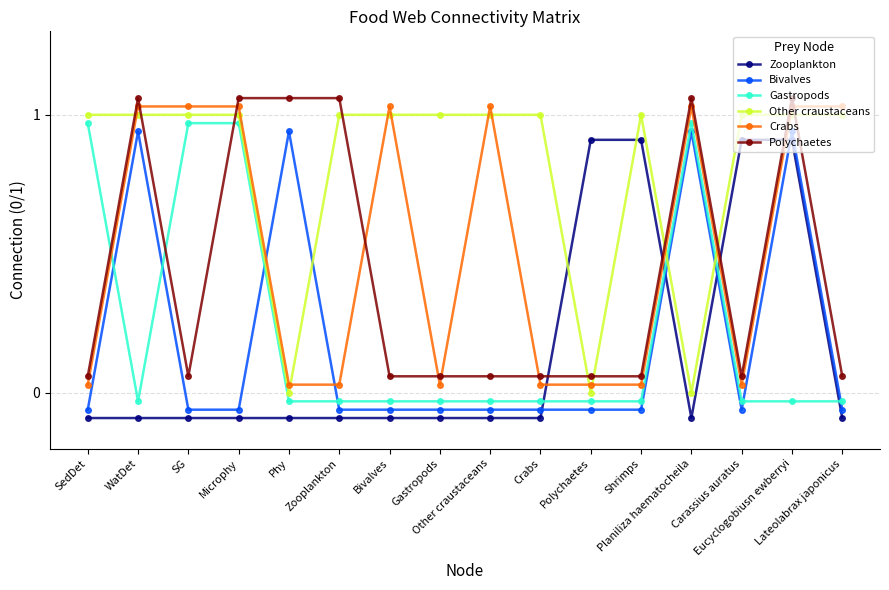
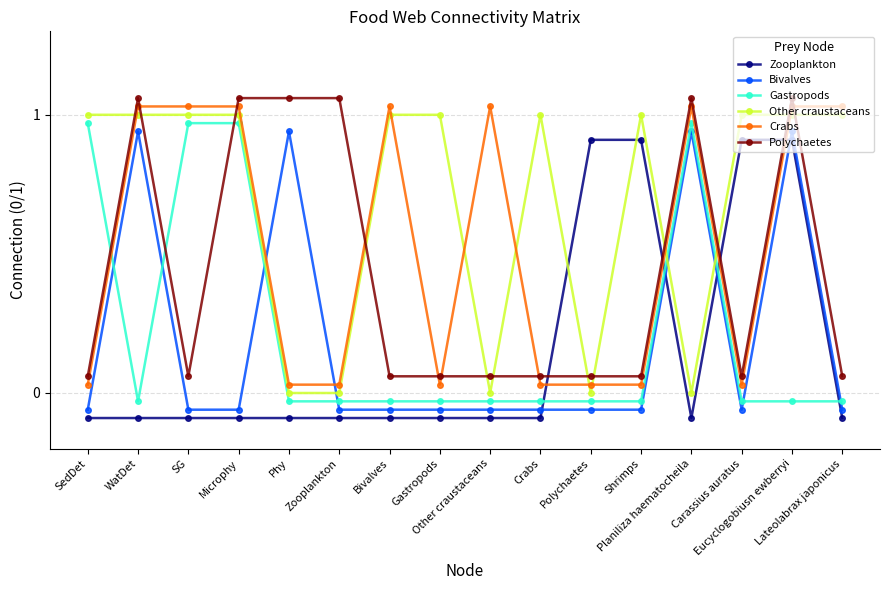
Other craustaceans, Zooplankton: 1 -> 0
Other craustaceans, Other craustaceans: 1 -> 0
